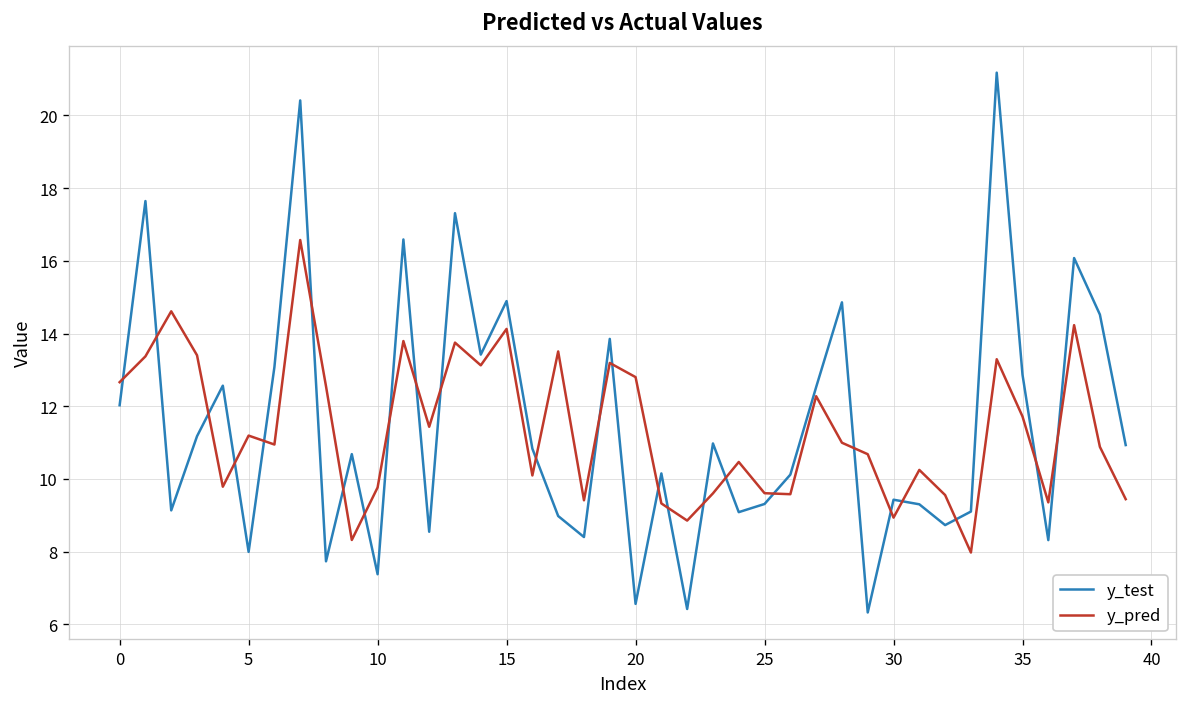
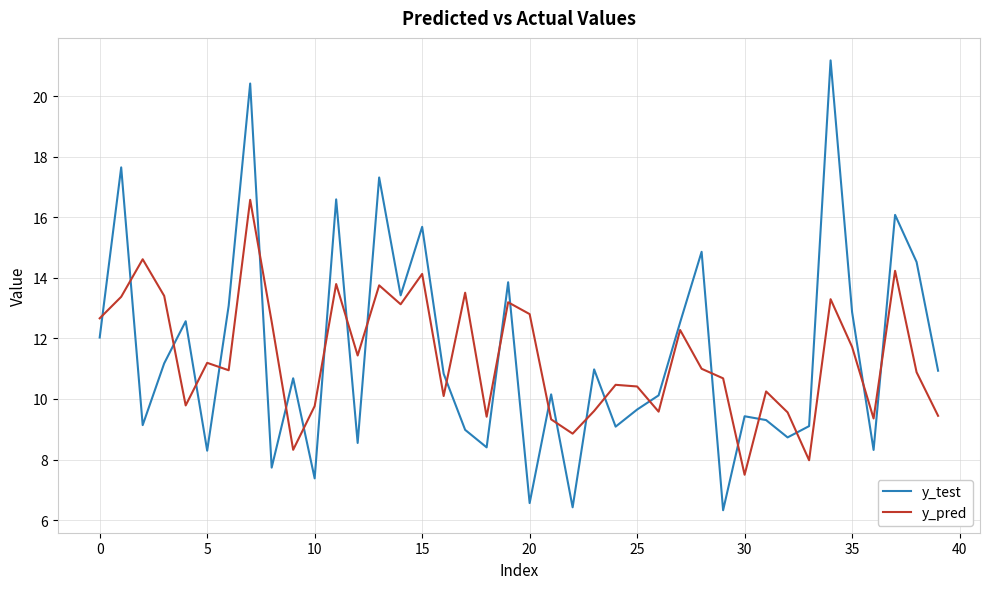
y_test, 5: 8.0 -> 8.3
y_test, 15: 14.9 -> 15.7
y_test, 25: 9.3 -> 9.6
y_pred, 25: 9.6 -> 10.4
y_pred, 30: 8.9 -> 7.5
